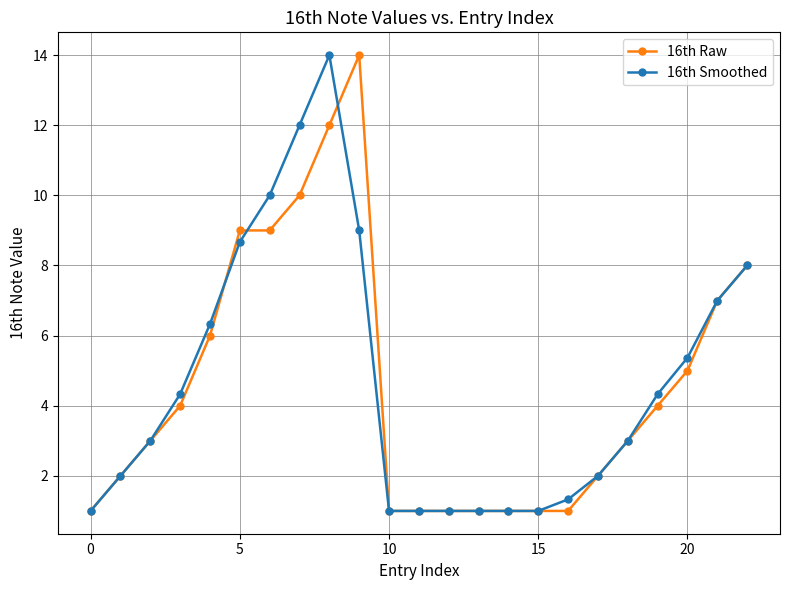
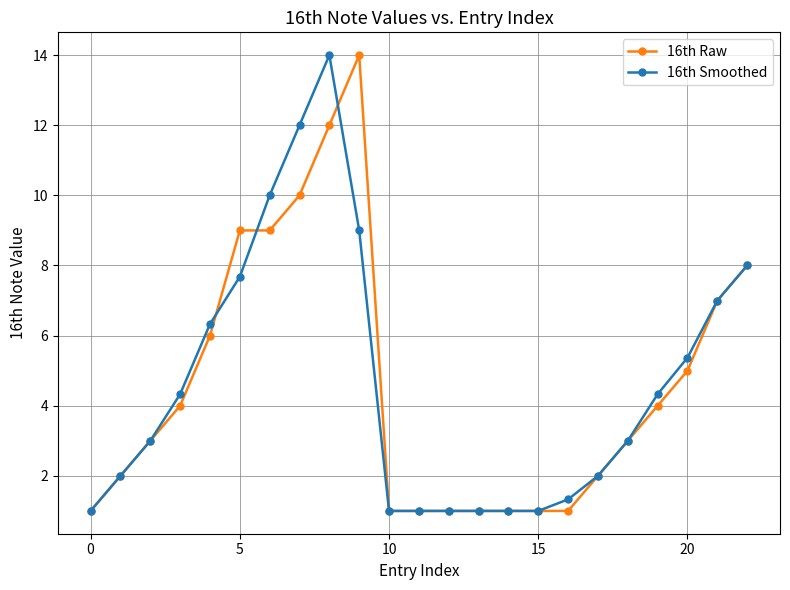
16th Smoothed, 5: 8.7 -> 7.7
